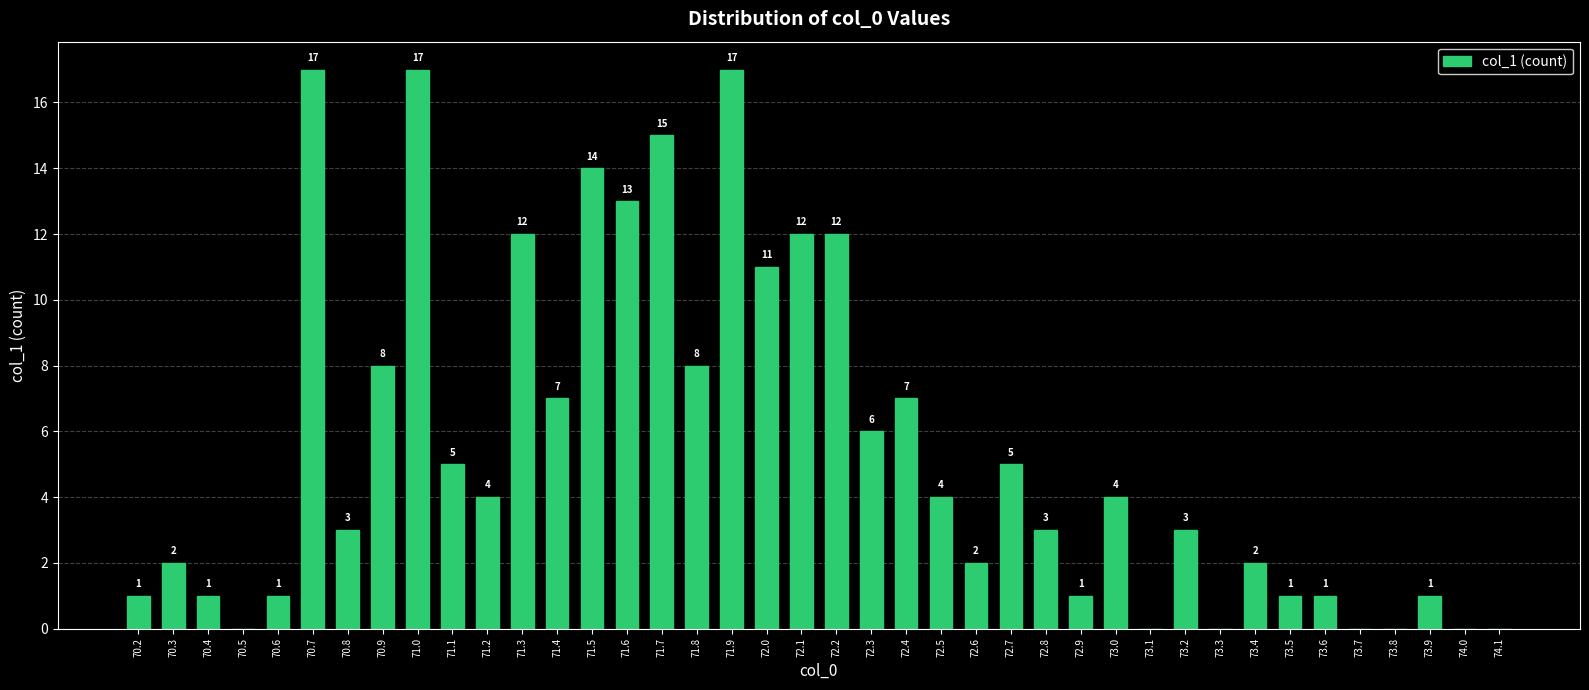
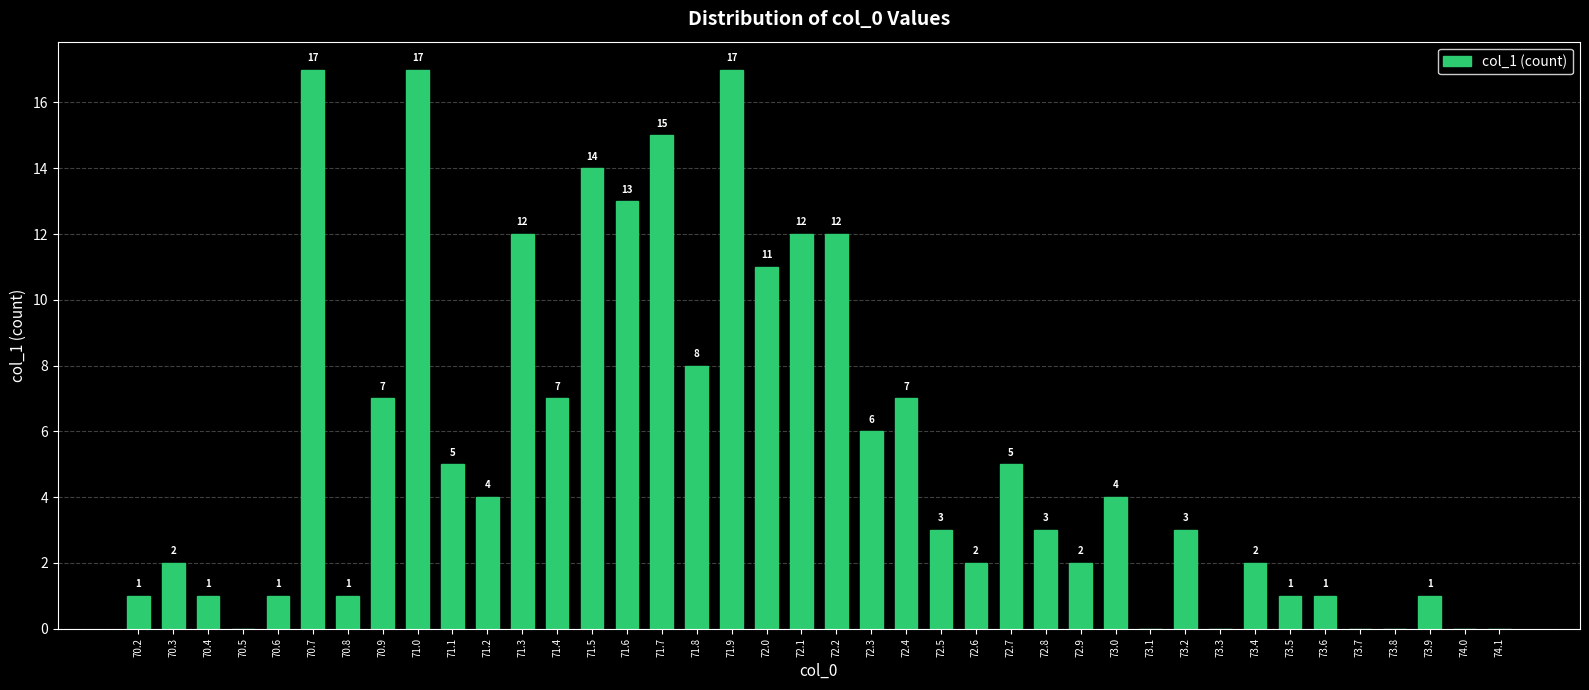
70.8: 3 -> 1
70.9: 8 -> 7
72.5: 4 -> 3
72.9: 1 -> 2
